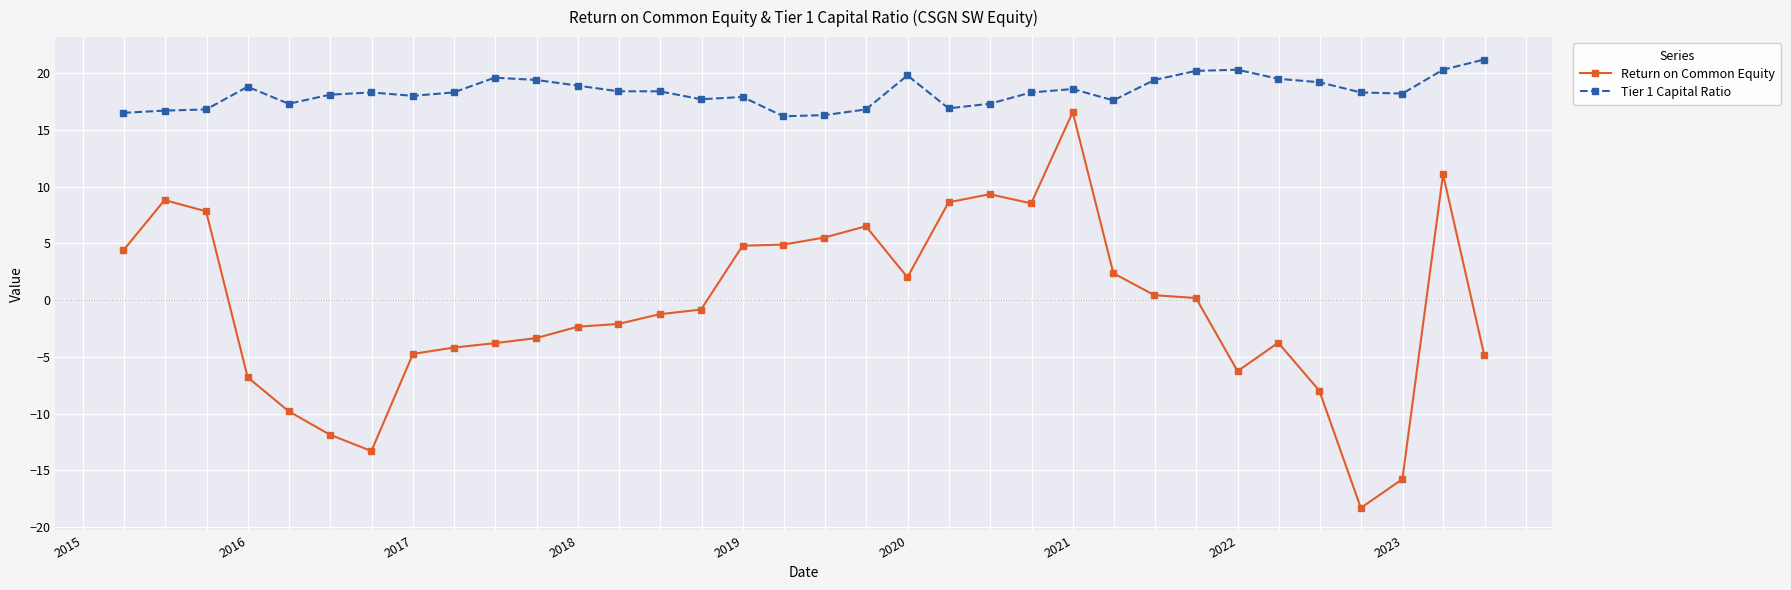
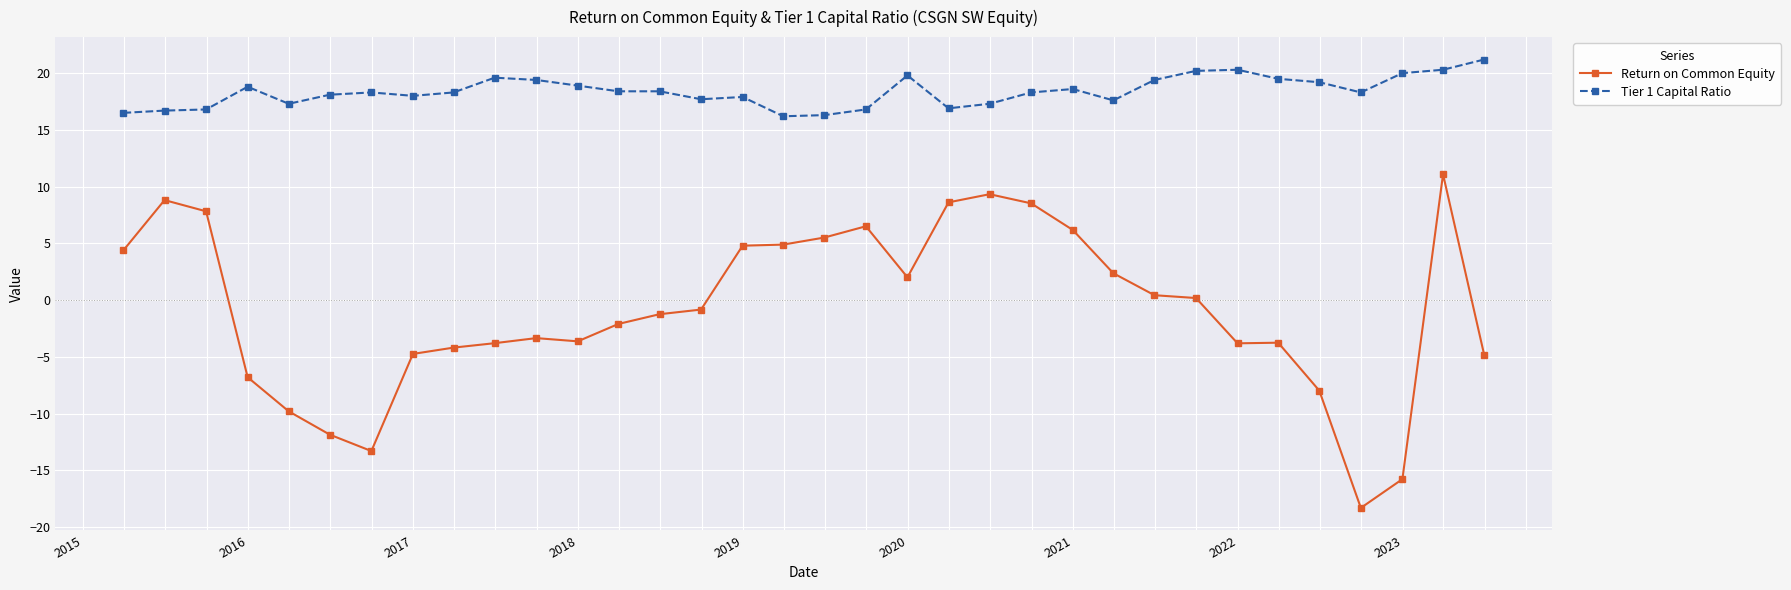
Return on Common Equity, 2018: -2.3 -> -3.6
Return on Common Equity, 2021: 16.6 -> 6.2
Return on Common Equity, 2022: -6.3 -> -3.8
Tier 1 Capital Ratio, 2023: 18.2 -> 20.0
